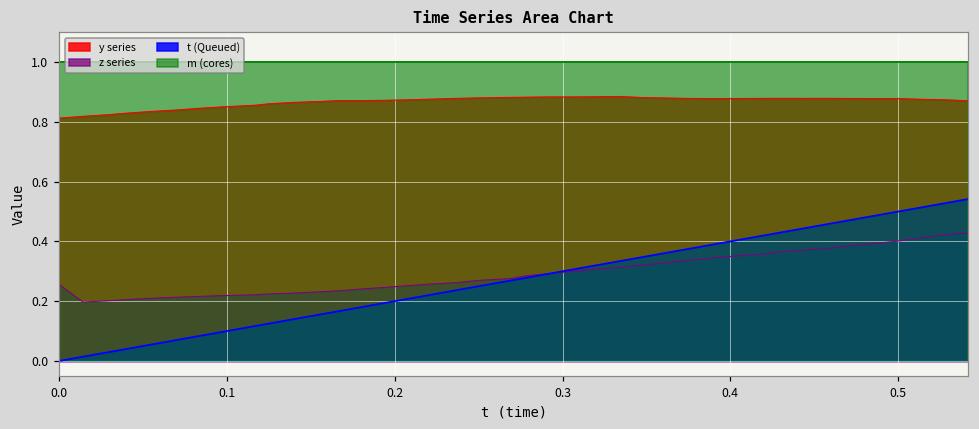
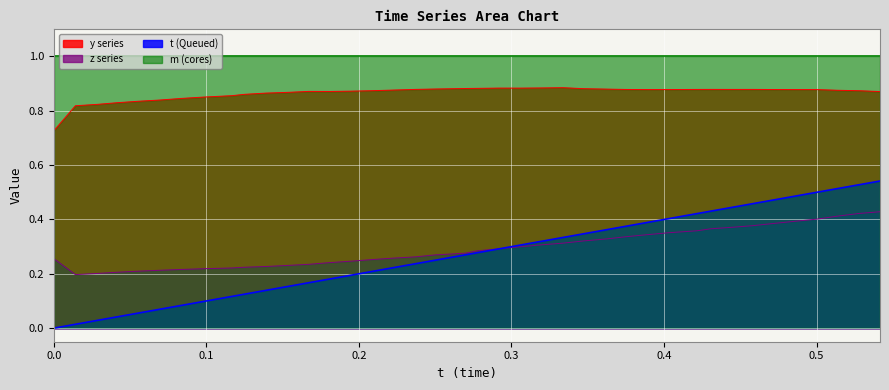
y series, 0.0: 0.81 -> 0.73
